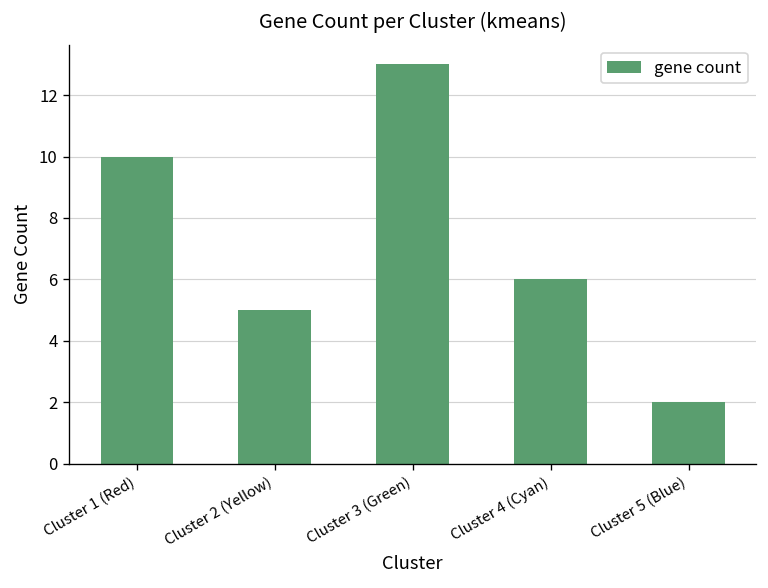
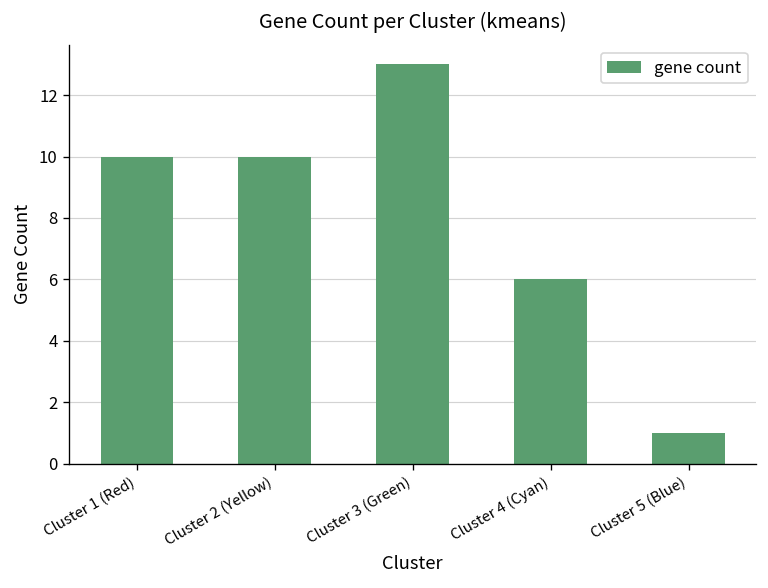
Cluster 2 (Yellow): 5 -> 10
Cluster 5 (Blue): 2 -> 1
